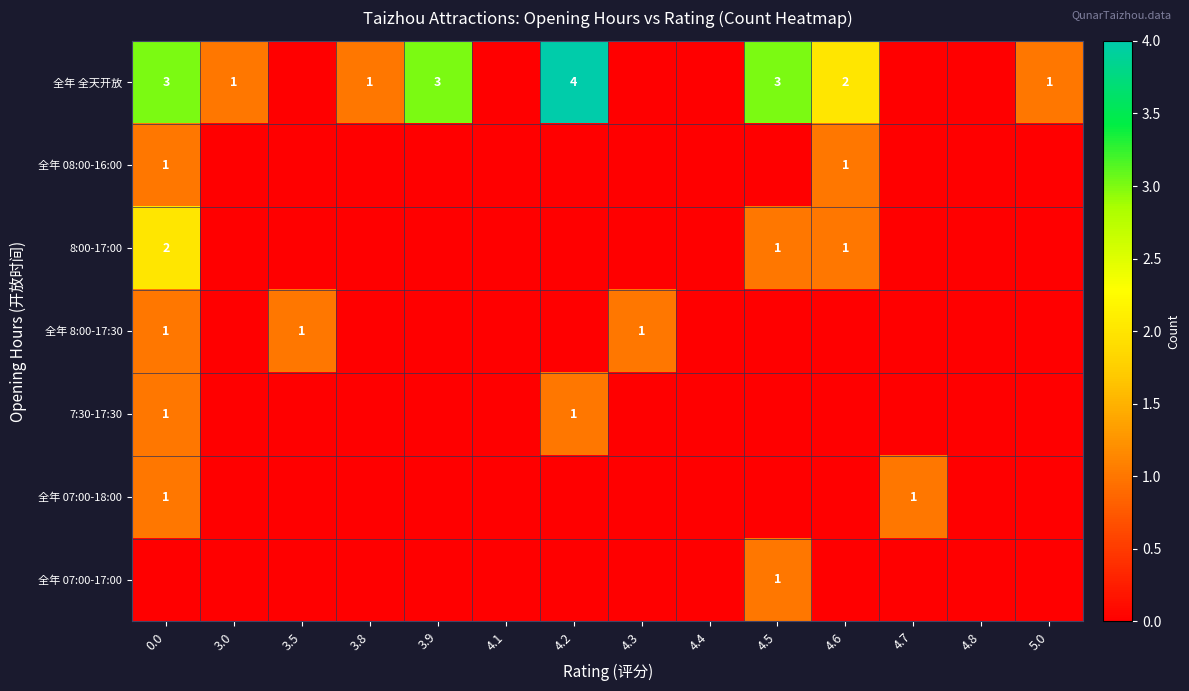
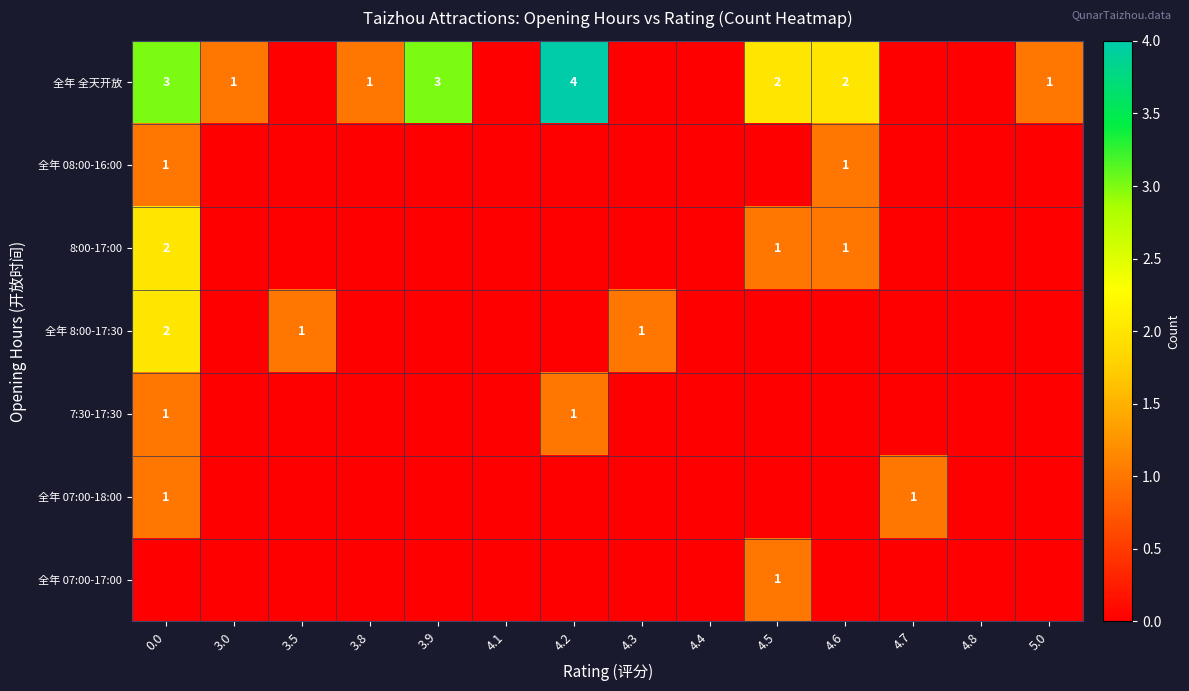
全年 全天开放, 4.5: 3 -> 2
全年 8:00-17:30, 0.0: 1 -> 2
